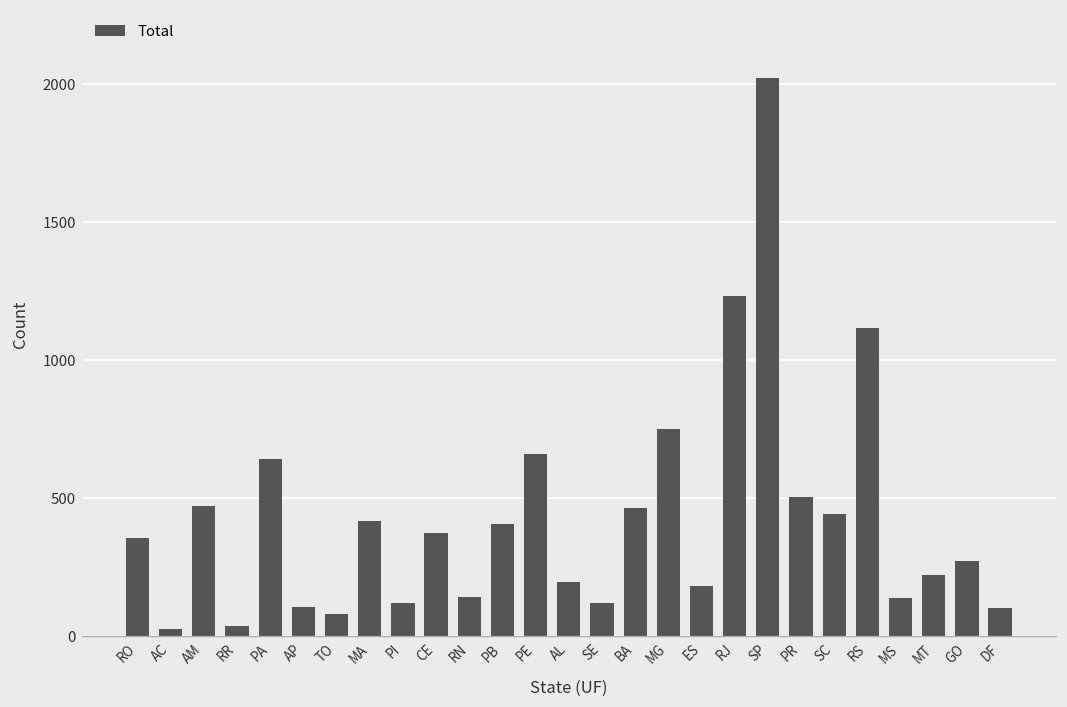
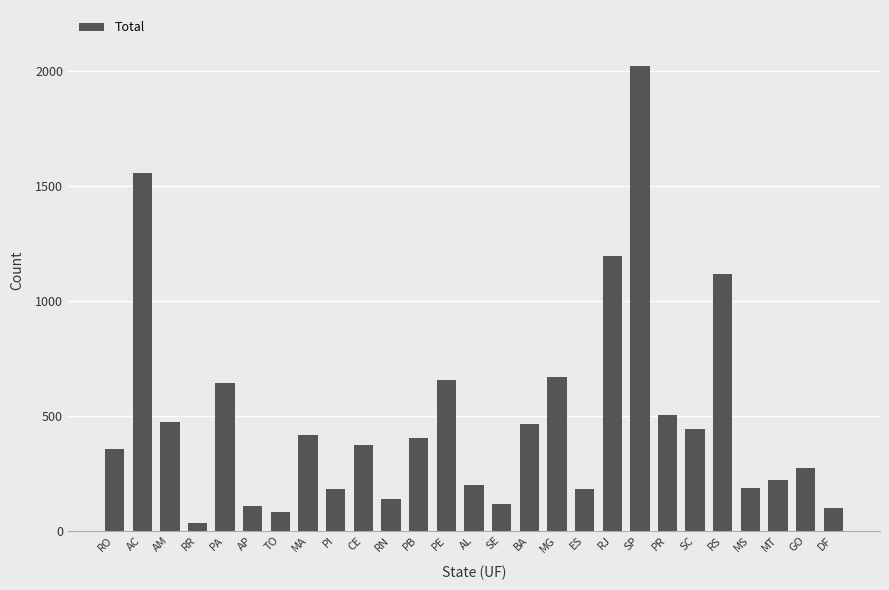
AC: 20 -> 1560
PI: 120 -> 180
MG: 750 -> 670
RJ: 1230 -> 1190
MS: 140 -> 180
